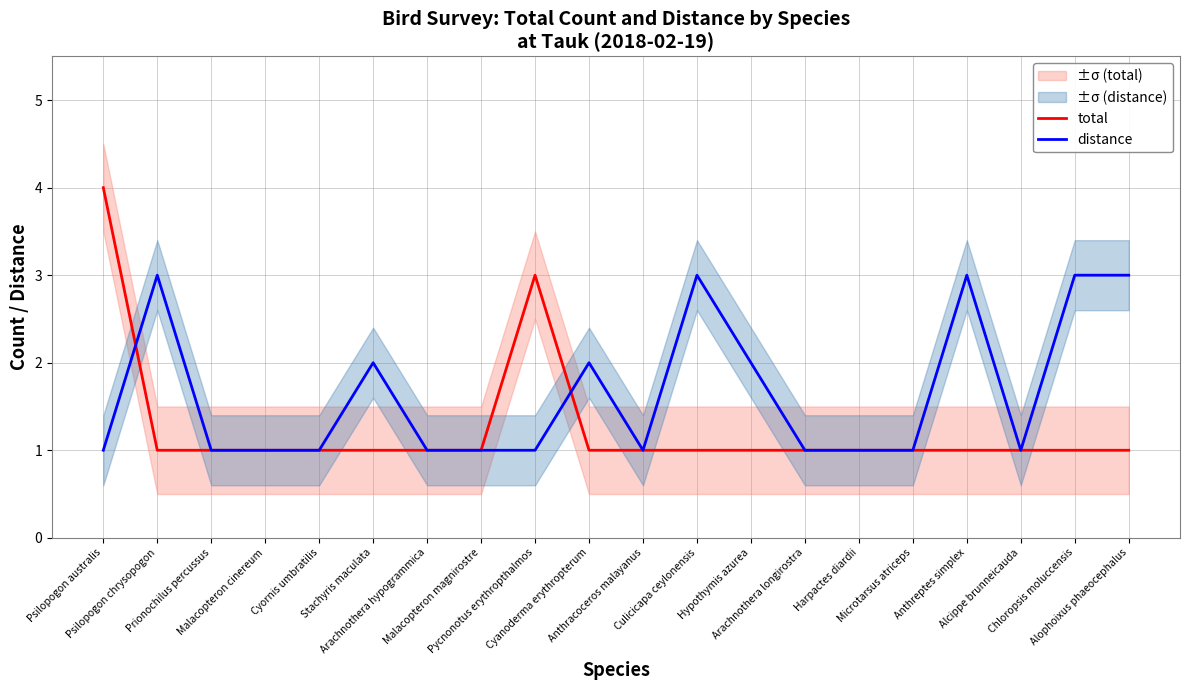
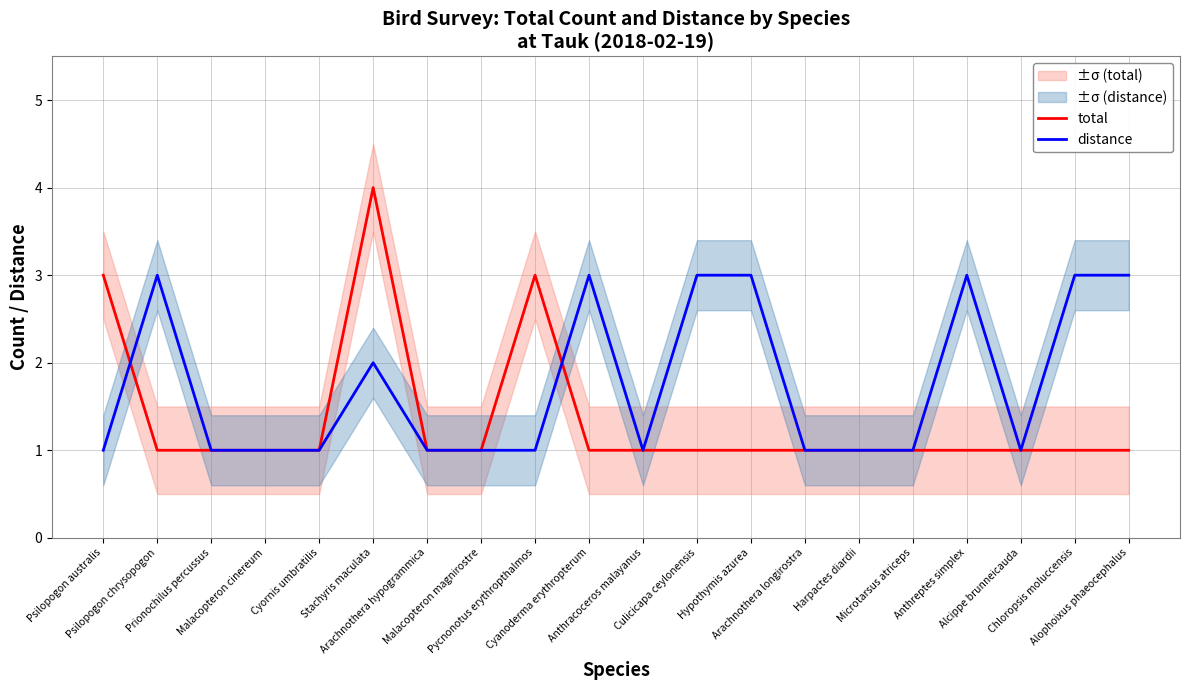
total, Psilopogon australis: 4 -> 3
total, Stachyris maculata: 1 -> 4
distance, Cyanoderma erythropterum: 2 -> 3
distance, Hypothymis azurea: 2 -> 3
